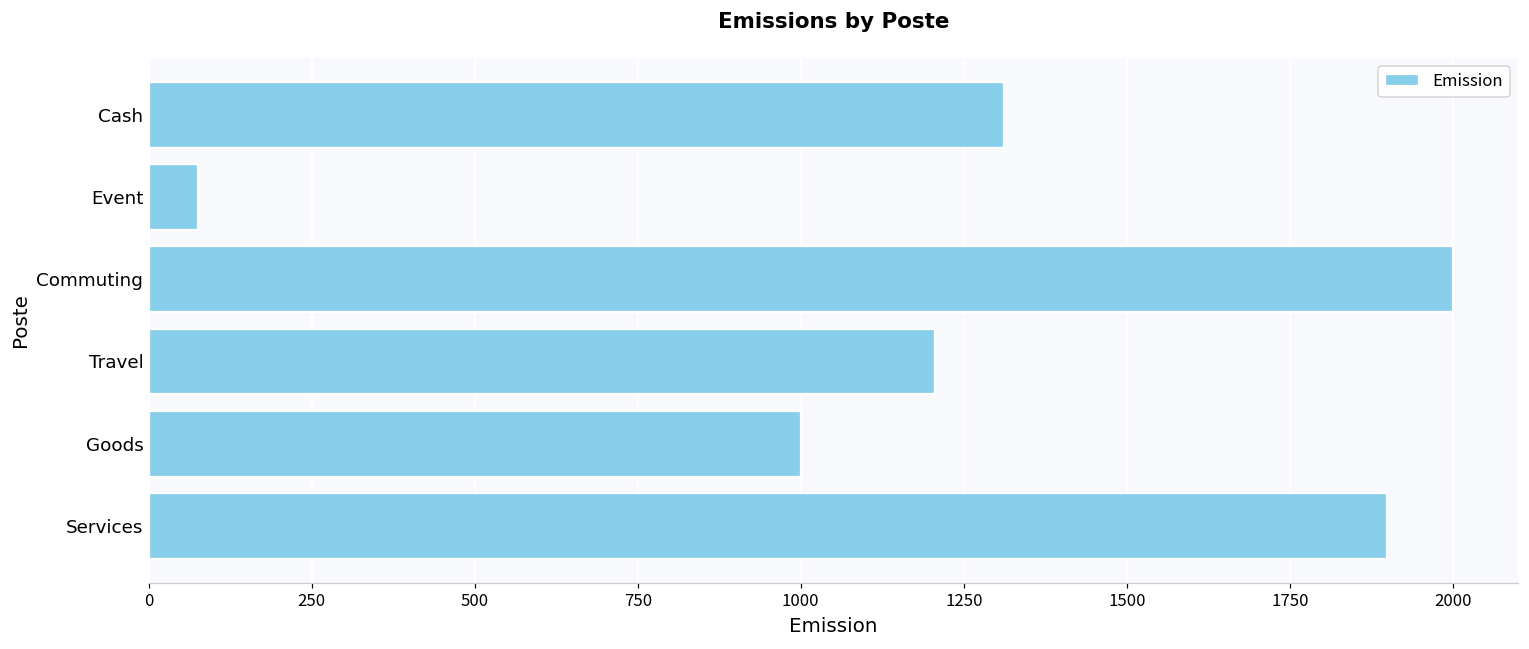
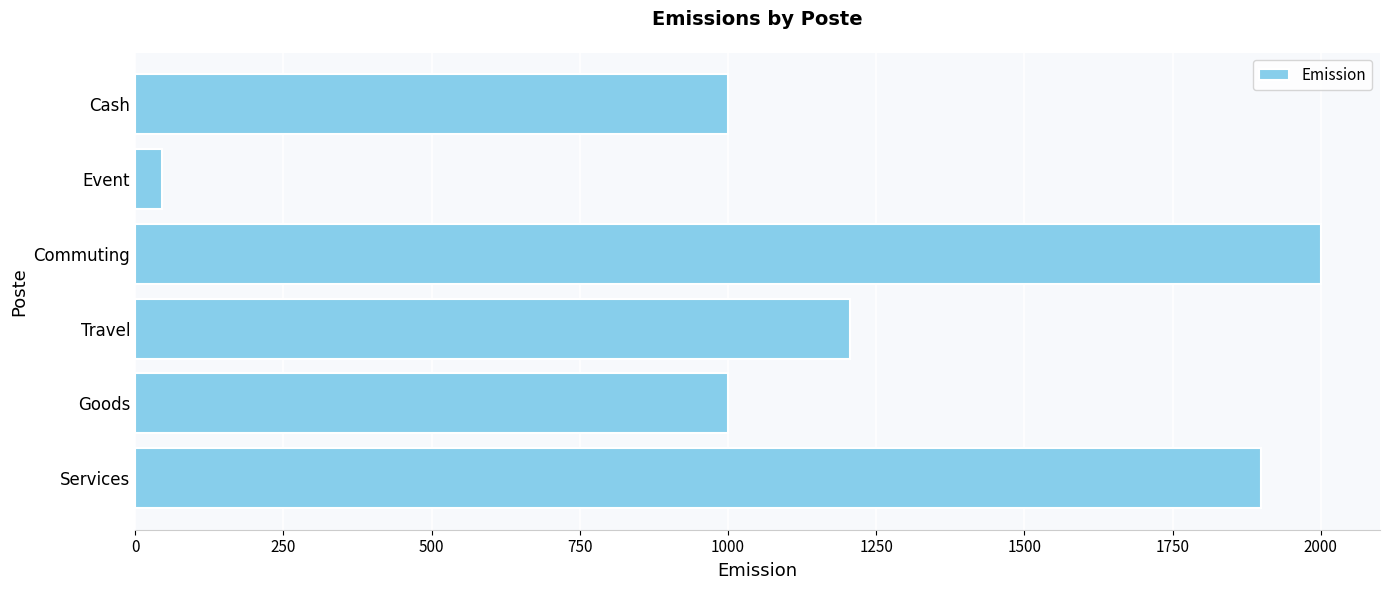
Cash: 1310 -> 1000
Event: 80 -> 50
